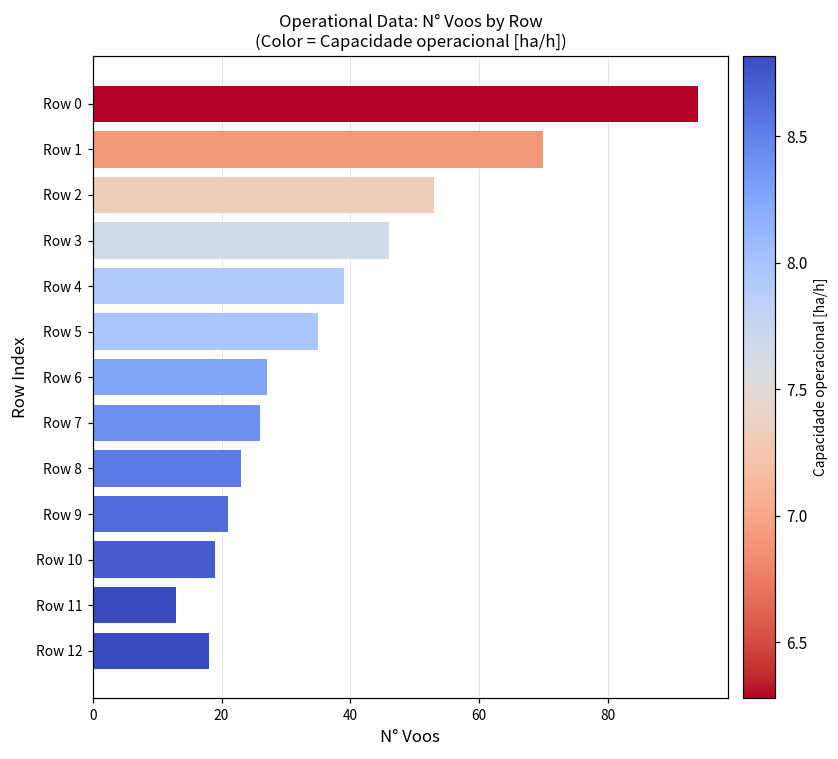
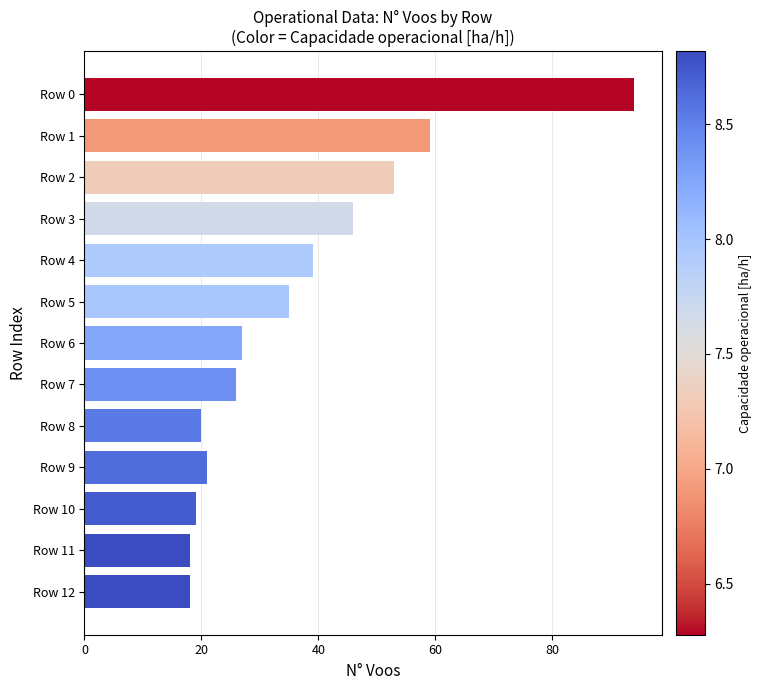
Row 1: 70 -> 59
Row 8: 23 -> 20
Row 11: 13 -> 18
